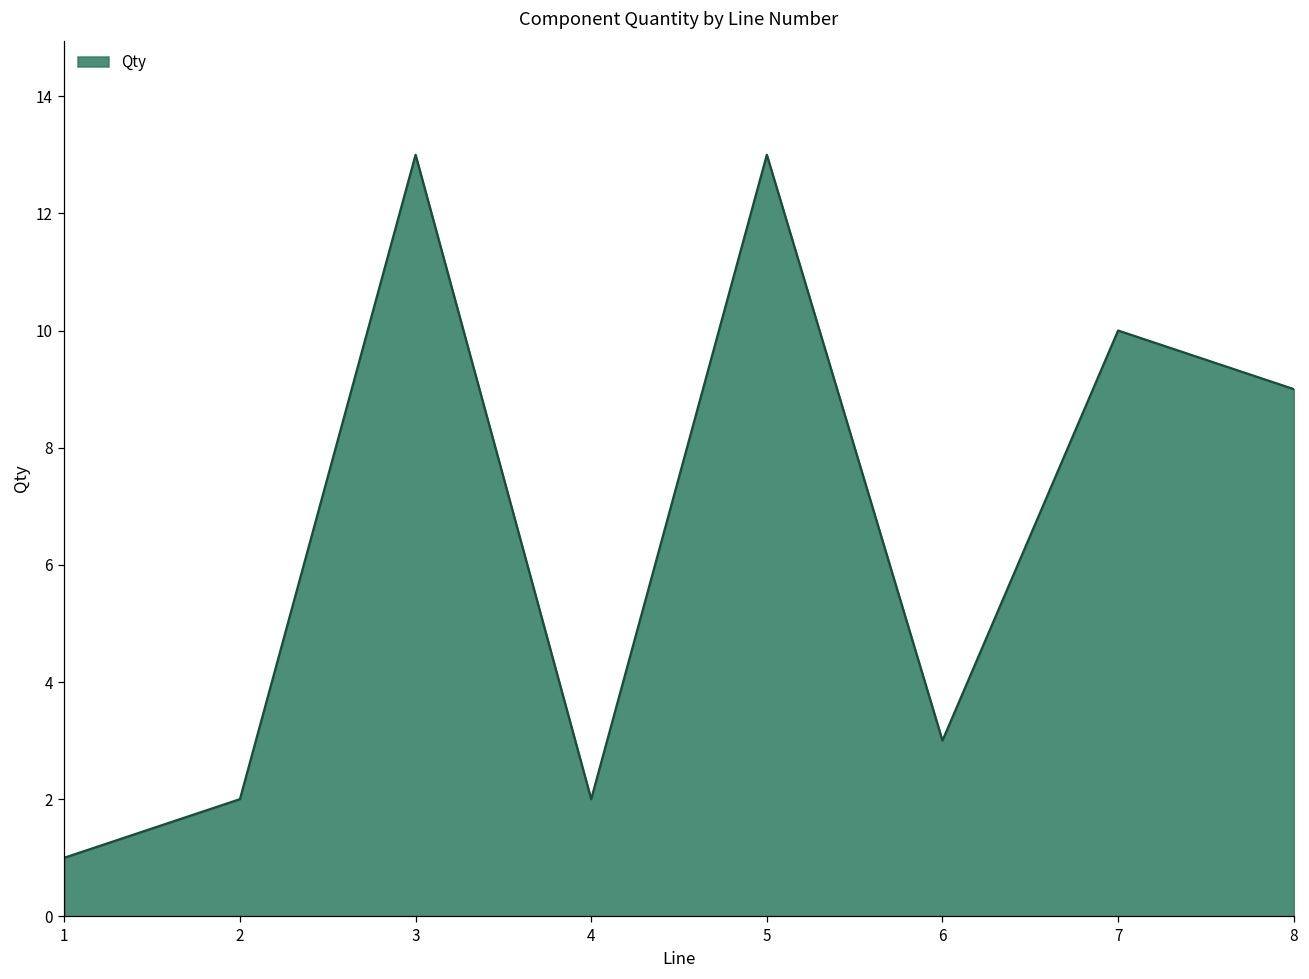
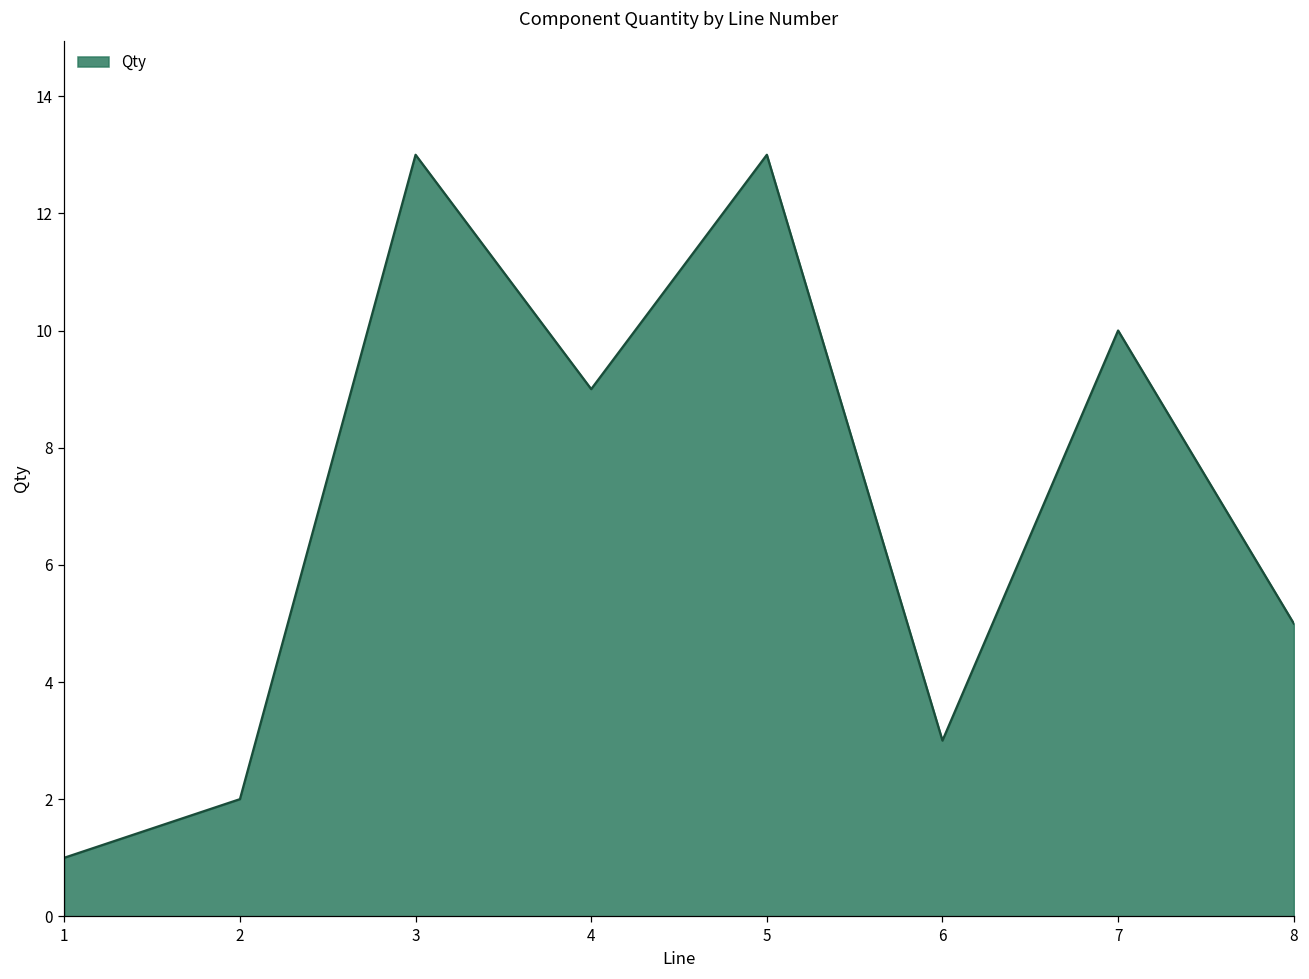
4: 2 -> 9
8: 9 -> 5
